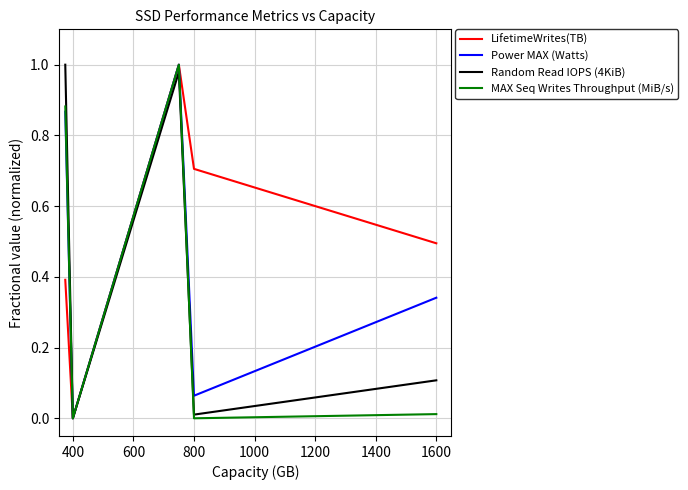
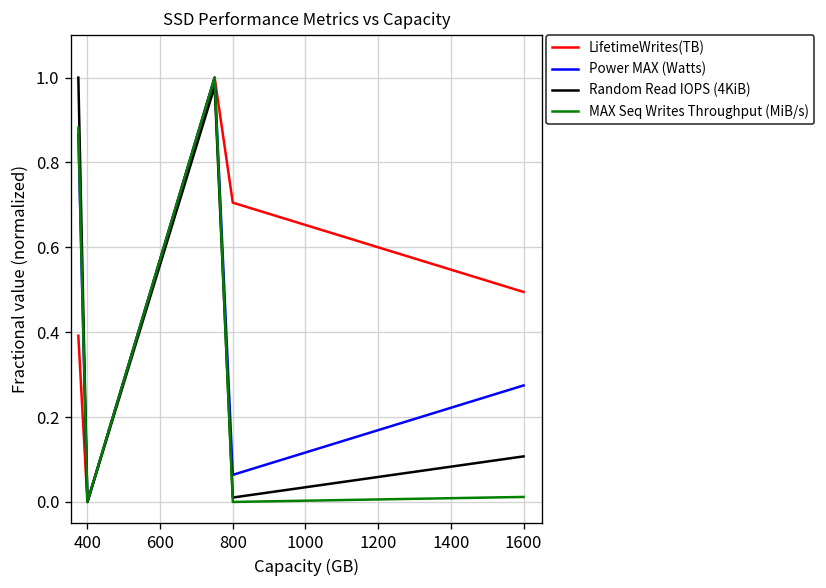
Power MAX (Watts), 1600: 0.34 -> 0.27
